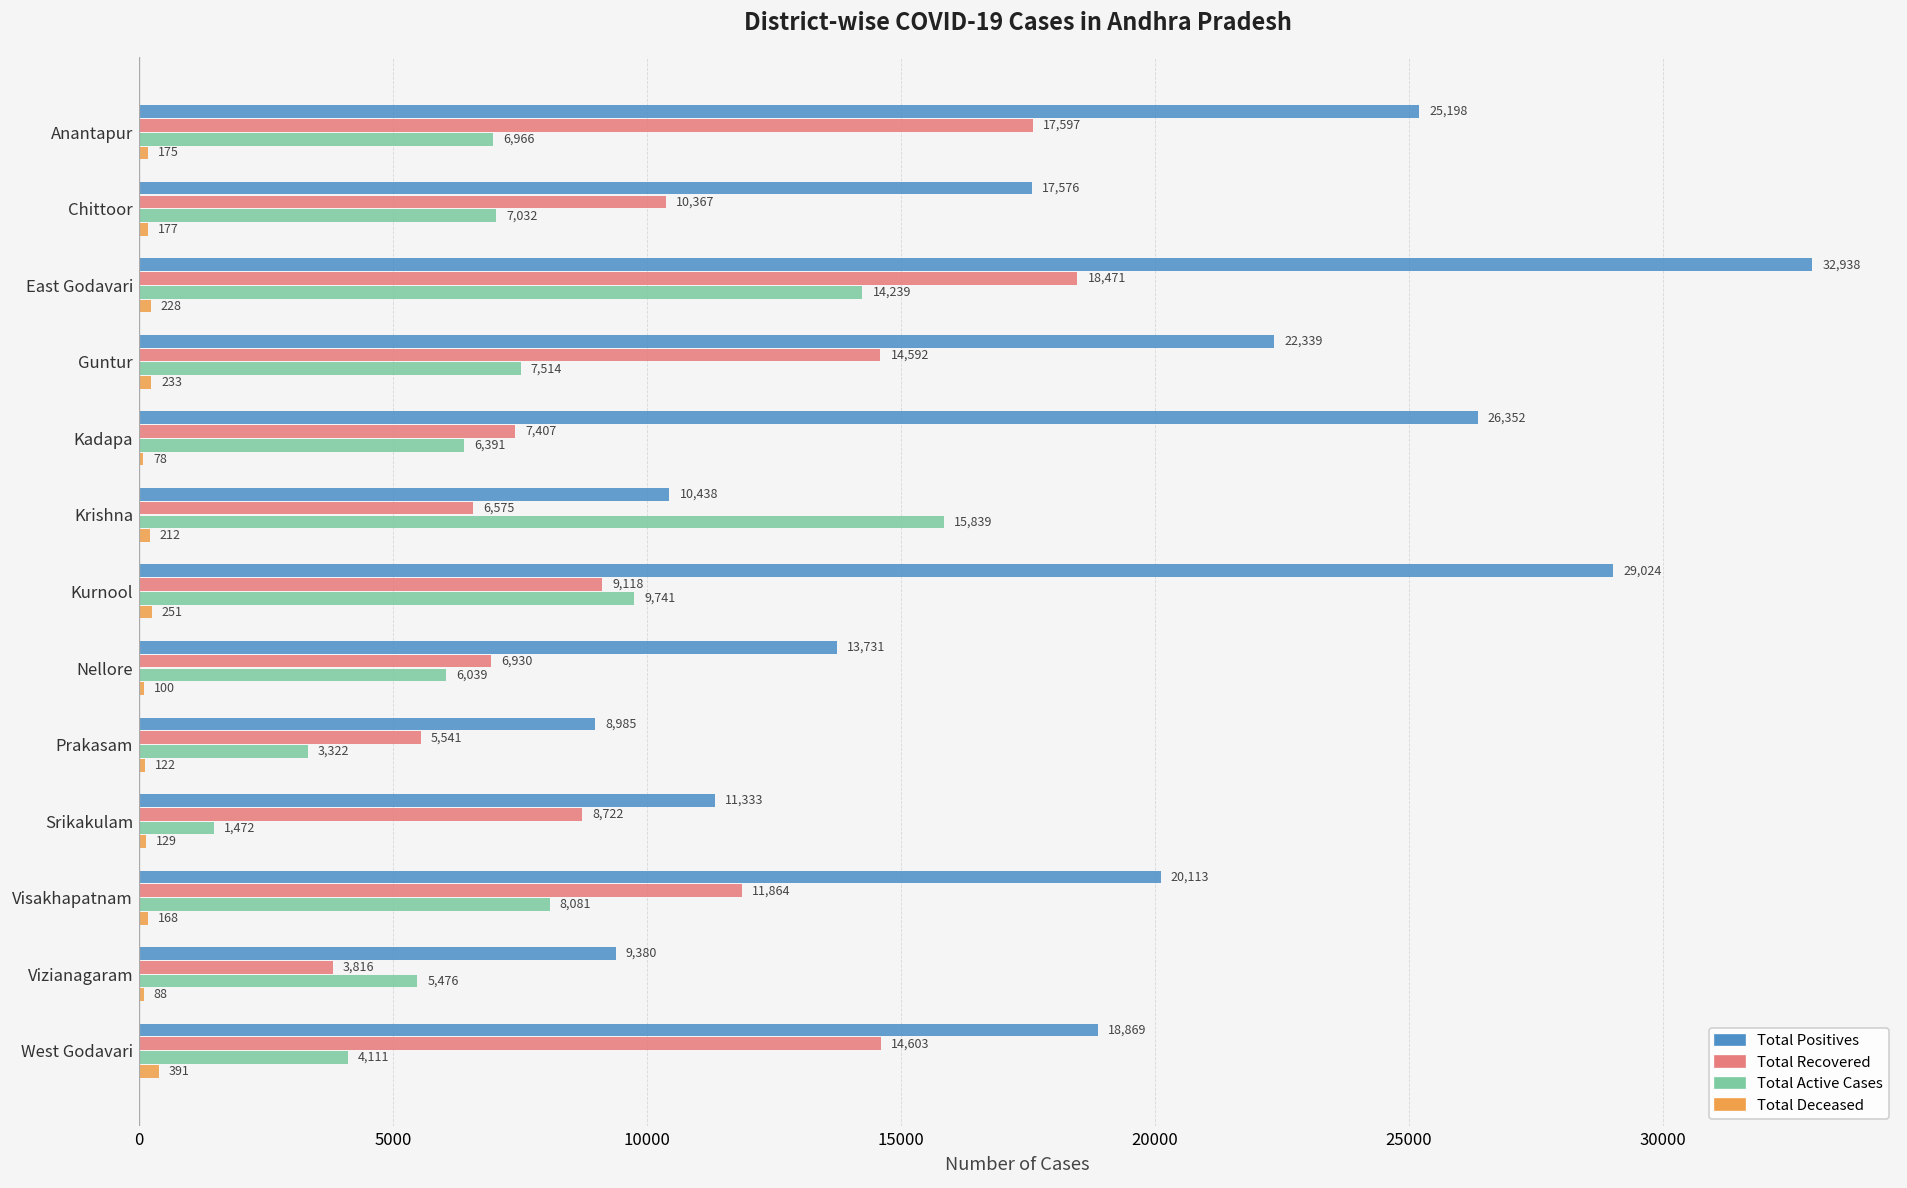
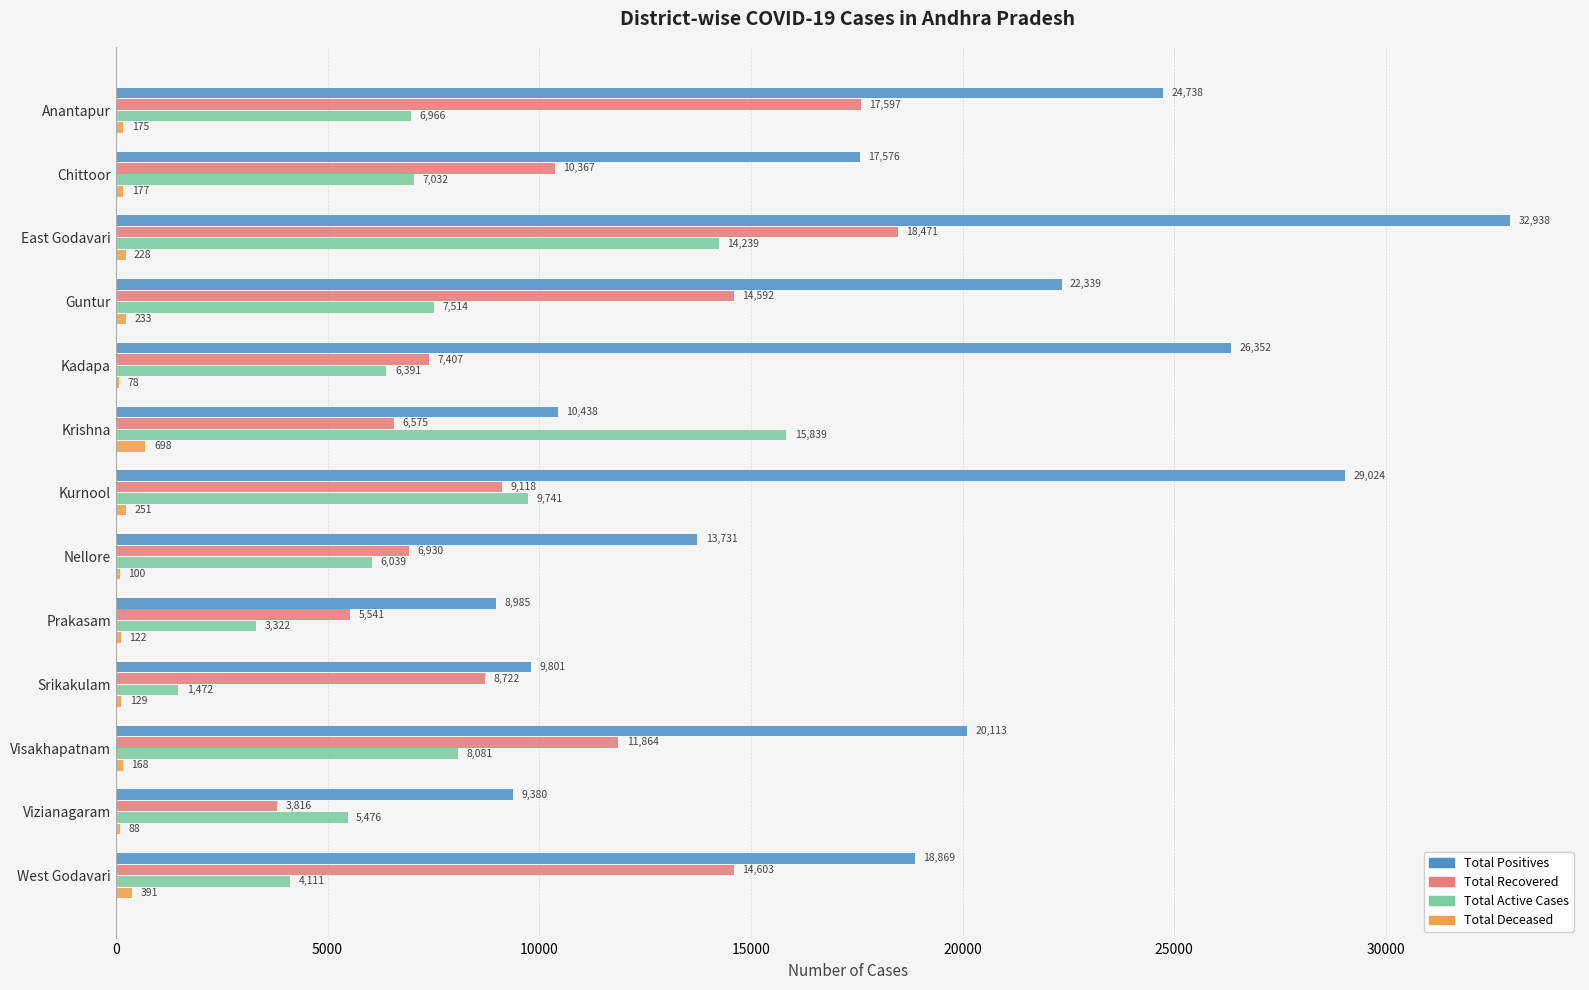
Total Positives, Anantapur: 25,198 -> 24,738
Total Deceased, Krishna: 212 -> 698
Total Positives, Srikakulam: 11,333 -> 9,801
